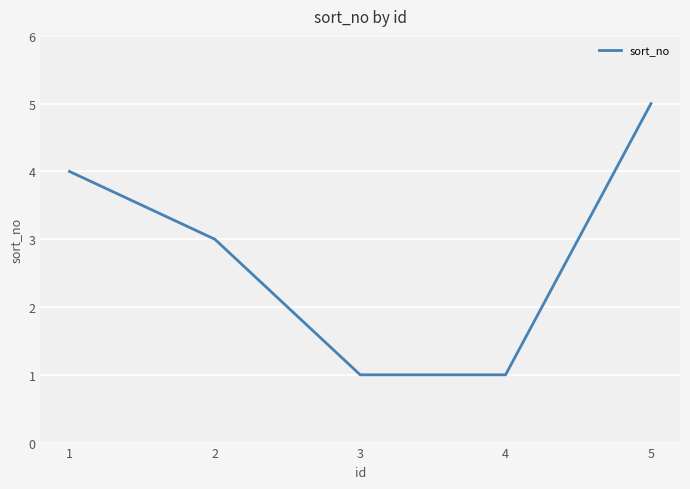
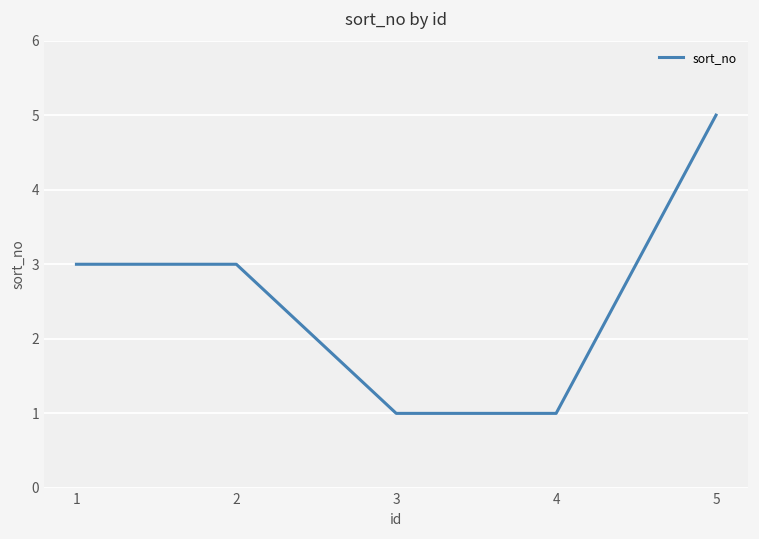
1: 4 -> 3
